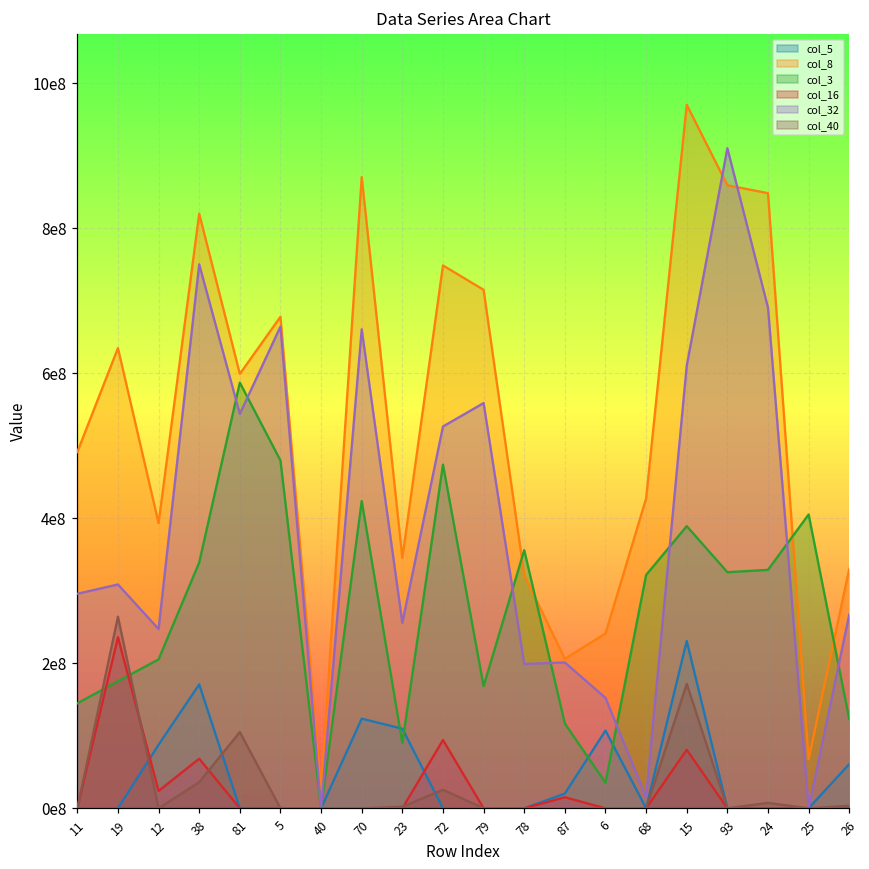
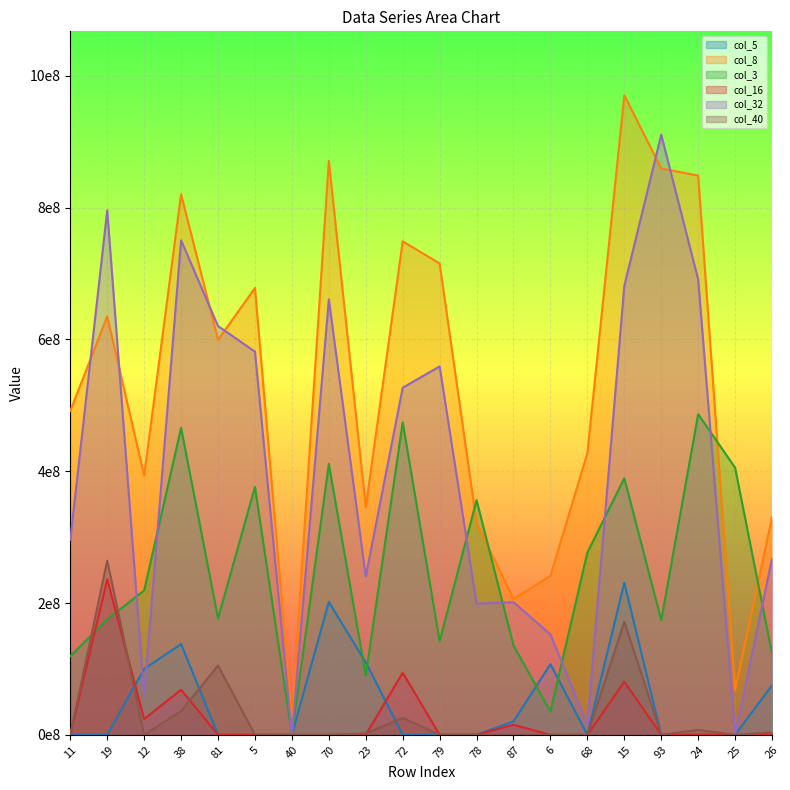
col_3, 11: 140000000 -> 120000000
col_32, 19: 310000000 -> 800000000
col_5, 12: 90000000 -> 100000000
col_3, 12: 210000000 -> 220000000
col_32, 12: 250000000 -> 60000000
col_5, 38: 170000000 -> 140000000
col_3, 38: 340000000 -> 470000000
col_3, 81: 590000000 -> 180000000
col_32, 81: 540000000 -> 620000000
col_3, 5: 480000000 -> 380000000
col_32, 5: 660000000 -> 580000000
col_5, 70: 120000000 -> 200000000
col_3, 70: 420000000 -> 410000000
col_32, 23: 260000000 -> 240000000
col_3, 79: 170000000 -> 140000000
col_3, 87: 120000000 -> 140000000
col_3, 68: 320000000 -> 280000000
col_32, 15: 610000000 -> 680000000
col_3, 93: 330000000 -> 170000000
col_3, 24: 330000000 -> 490000000
col_5, 26: 60000000 -> 80000000
